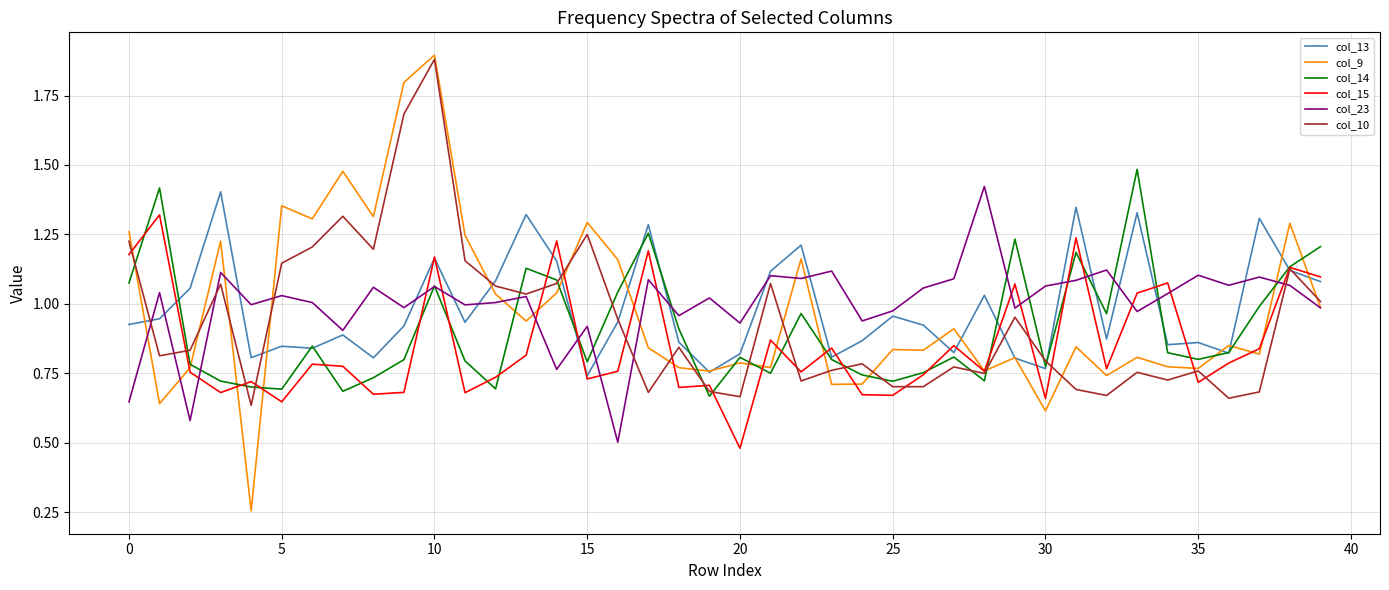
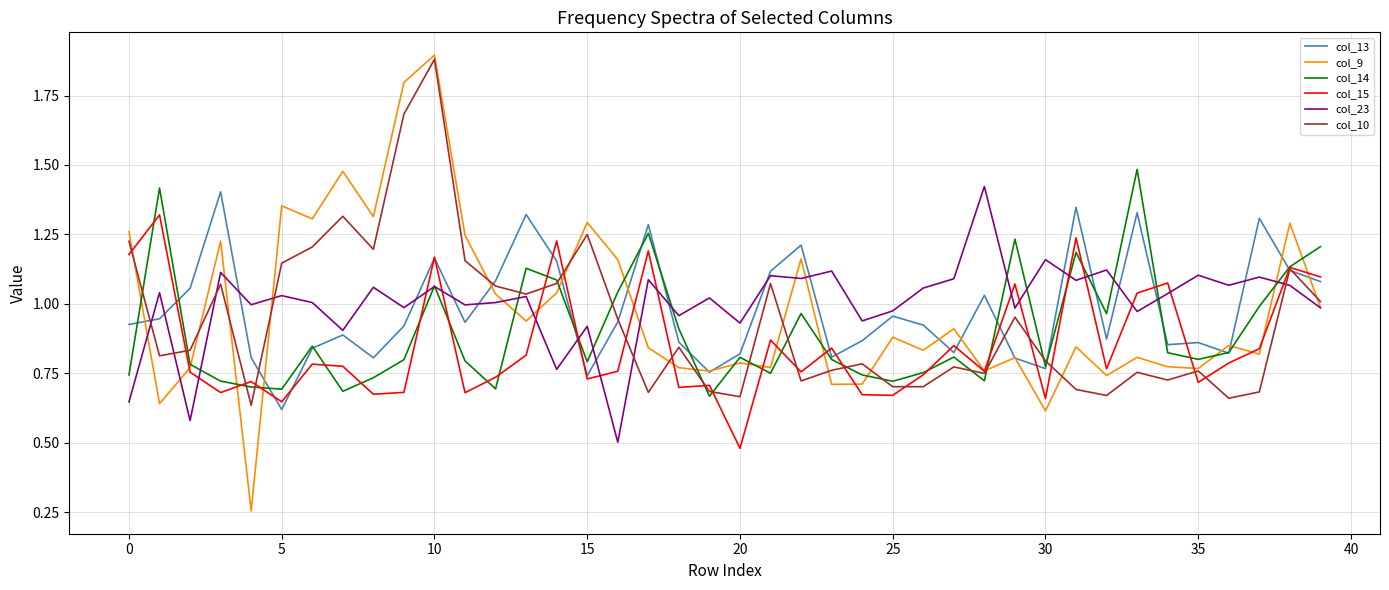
col_14, 0: 1.08 -> 0.74
col_13, 5: 0.85 -> 0.62
col_9, 25: 0.84 -> 0.88
col_23, 30: 1.06 -> 1.16
